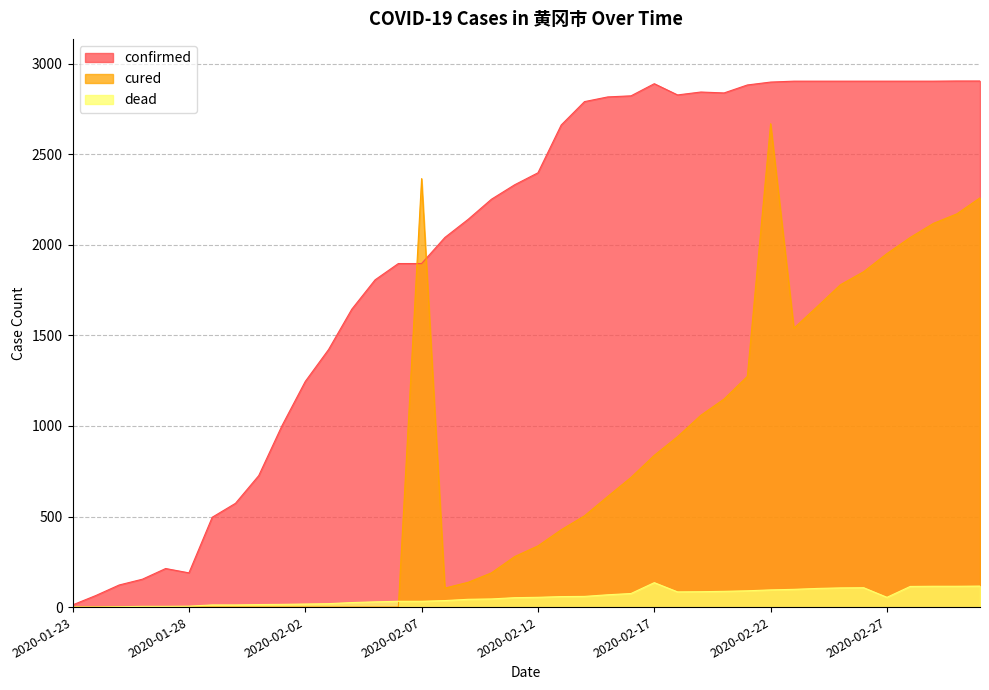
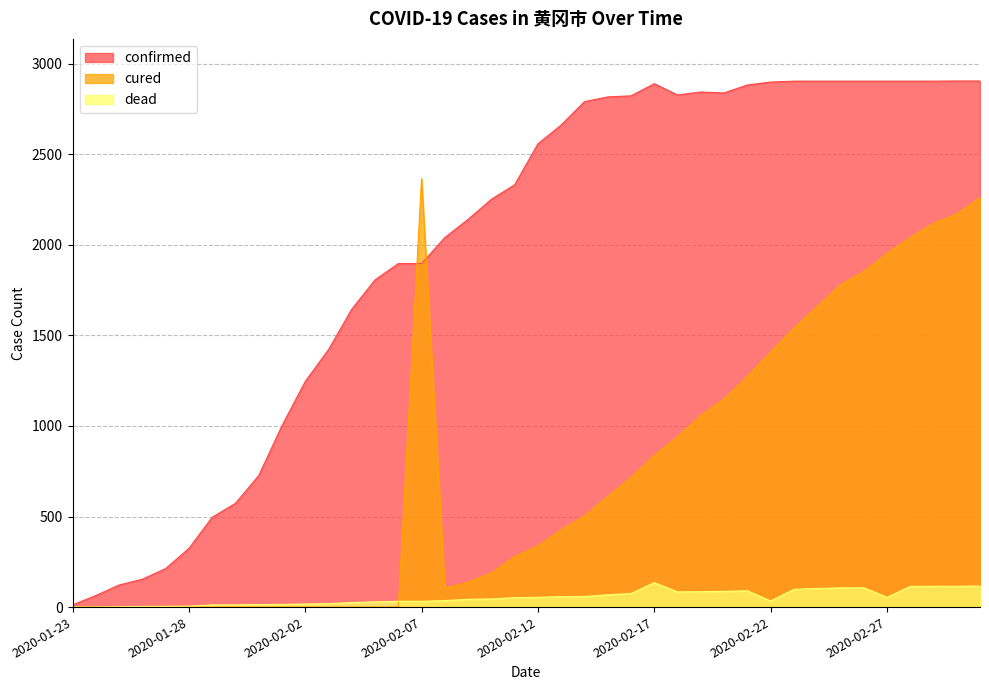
confirmed, 2020-01-28: 190 -> 320
confirmed, 2020-02-12: 2400 -> 2560
cured, 2020-02-22: 2670 -> 1410
dead, 2020-02-22: 100 -> 30
